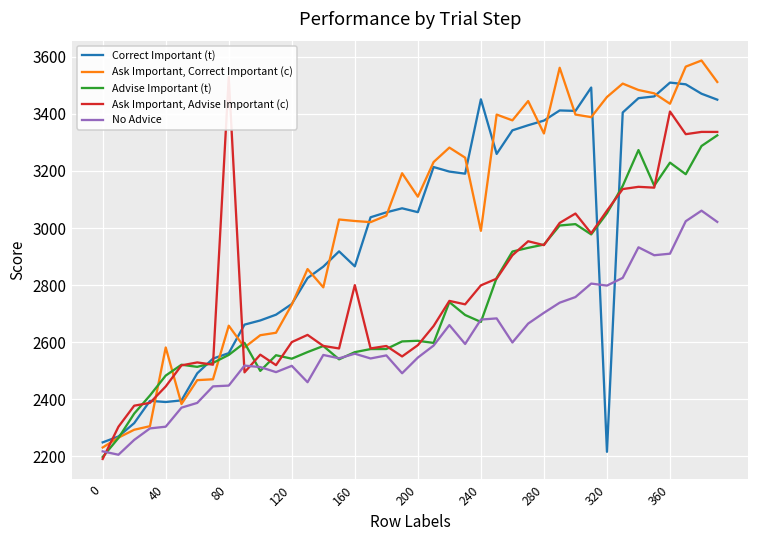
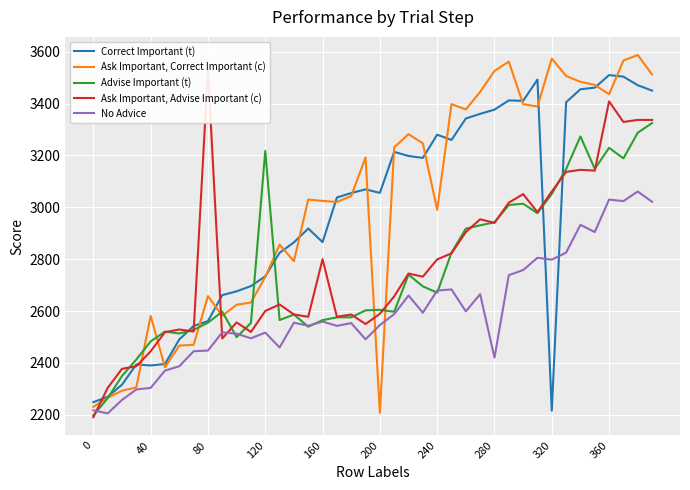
Advise Important (t), 120: 2540 -> 3220
Ask Important, Correct Important (c), 200: 3110 -> 2210
Correct Important (t), 240: 3450 -> 3280
Ask Important, Correct Important (c), 280: 3330 -> 3530
No Advice, 280: 2700 -> 2420
Ask Important, Correct Important (c), 320: 3460 -> 3570
No Advice, 360: 2910 -> 3030
